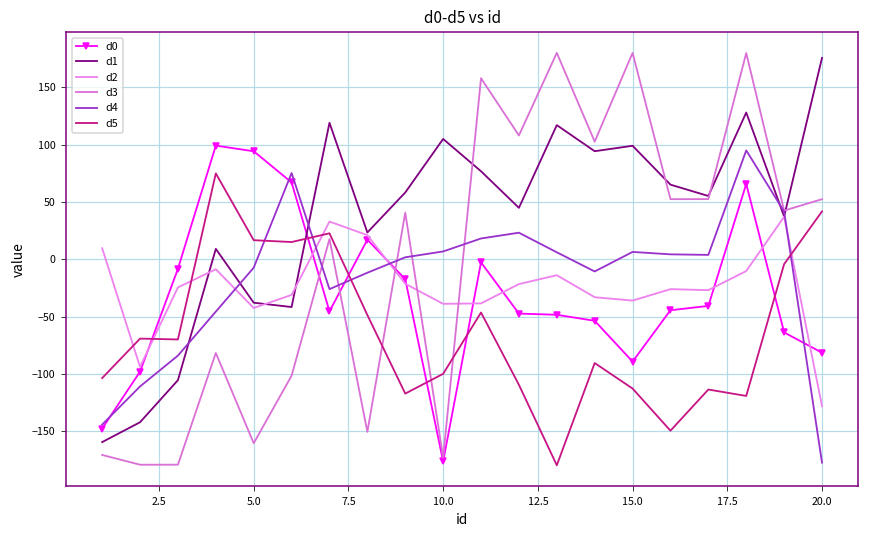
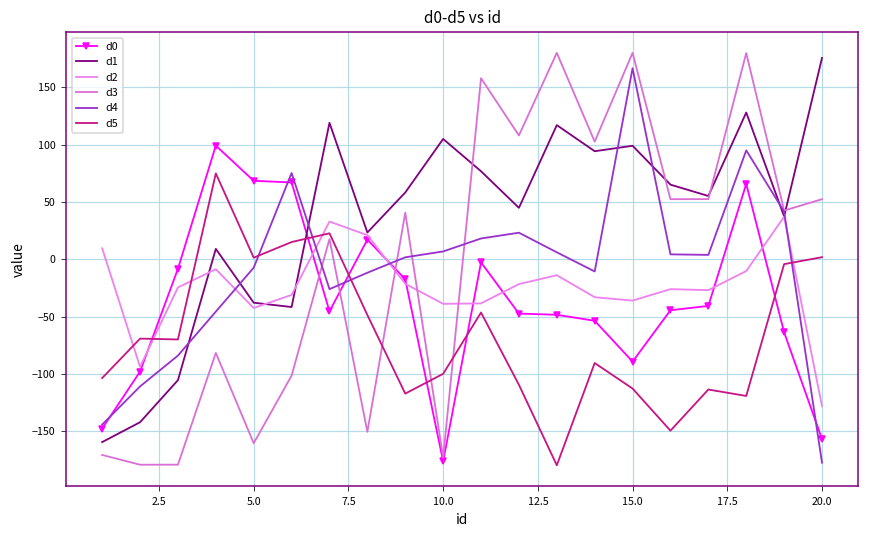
d0, 5.0: 94 -> 68
d5, 5.0: 17 -> 1
d4, 15.0: 6 -> 167
d0, 20.0: -82 -> -157
d5, 20.0: 42 -> 2
